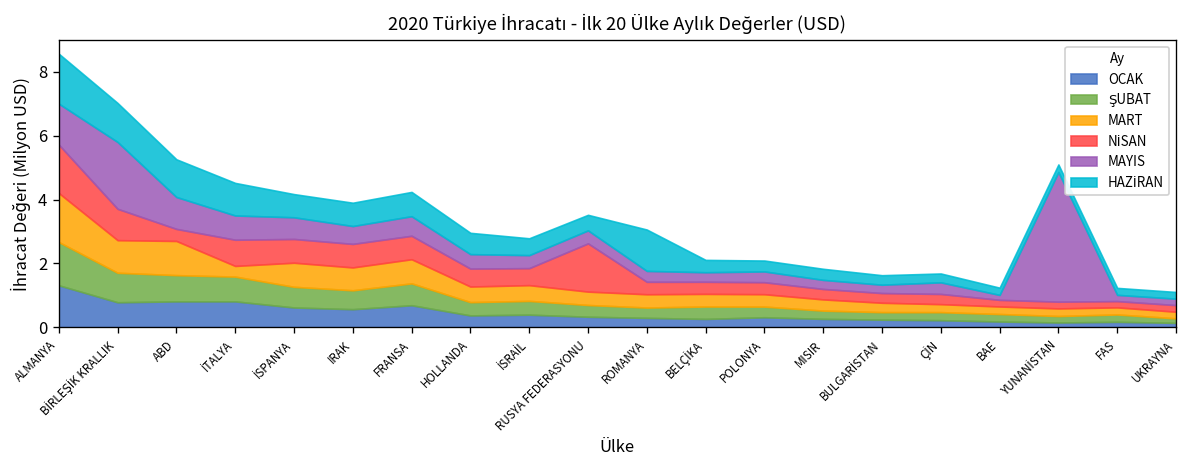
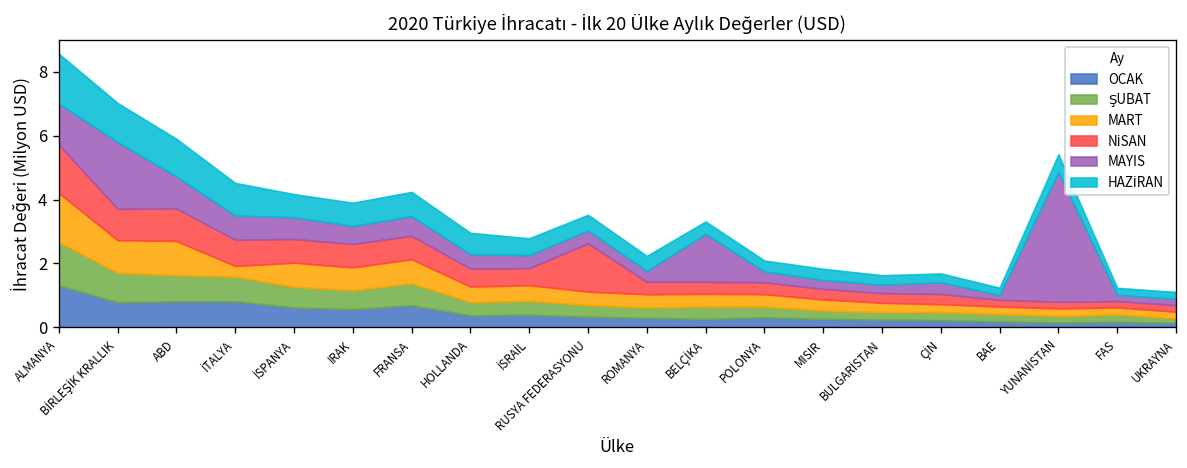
NİSAN, ABD: 0.4 -> 1.0
HAZİRAN, ROMANYA: 1.3 -> 0.5
MAYIS, BELÇİKA: 0.3 -> 1.5
HAZİRAN, YUNANİSTAN: 0.2 -> 0.6
